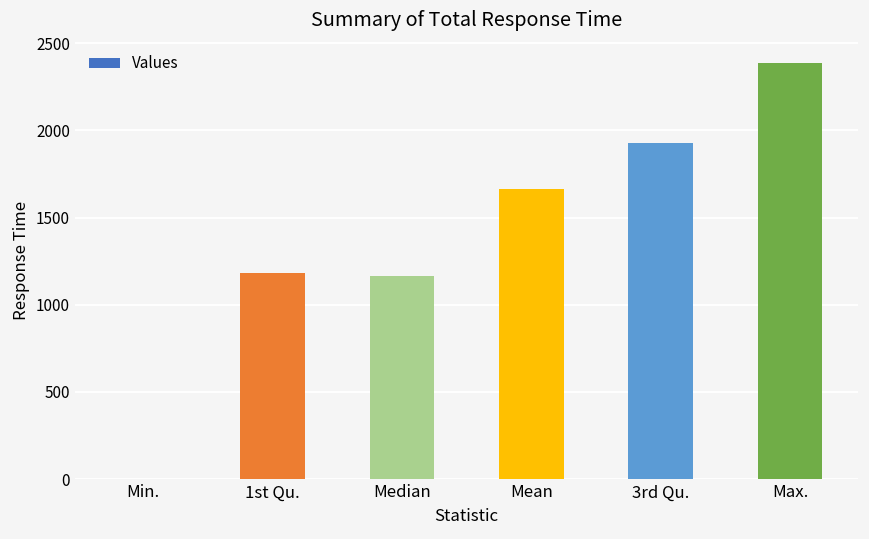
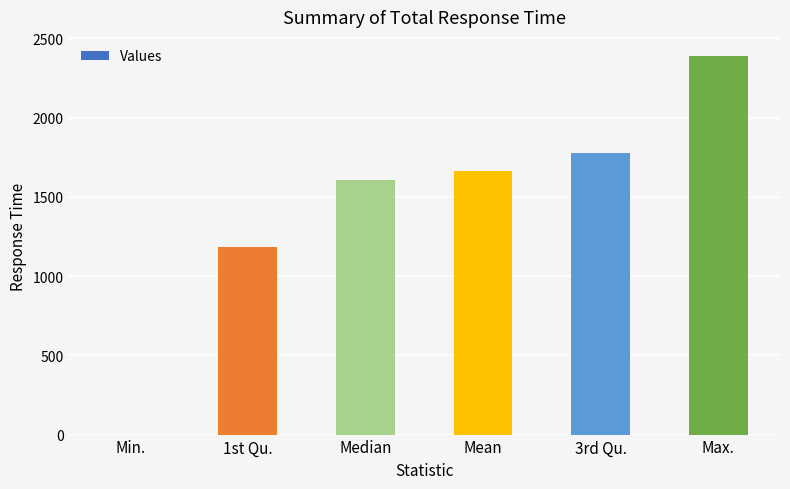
Median: 1160 -> 1600
3rd Qu.: 1930 -> 1780
